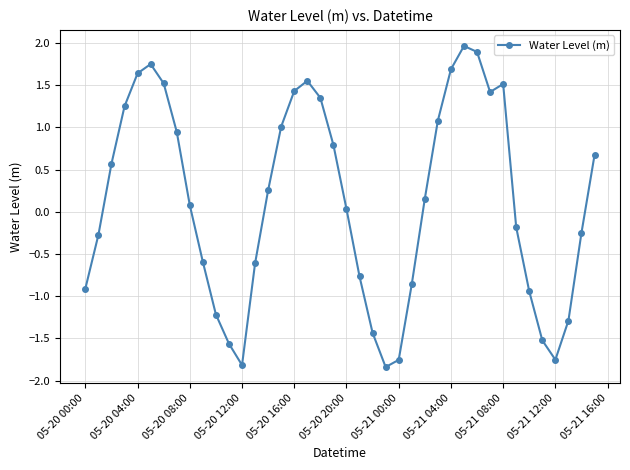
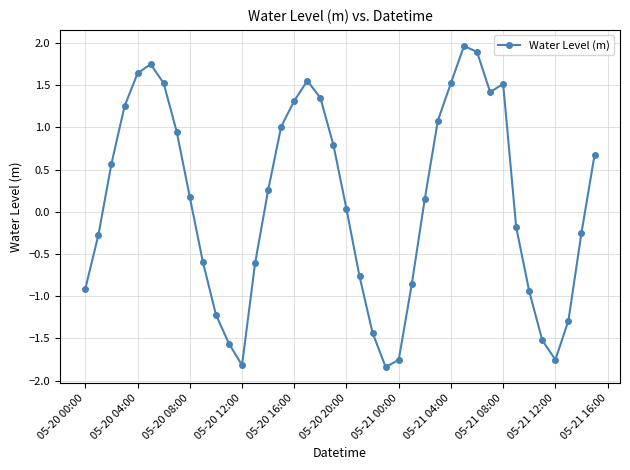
05-20 08:00: 0.1 -> 0.2
05-20 16:00: 1.4 -> 1.3
05-21 04:00: 1.7 -> 1.5
